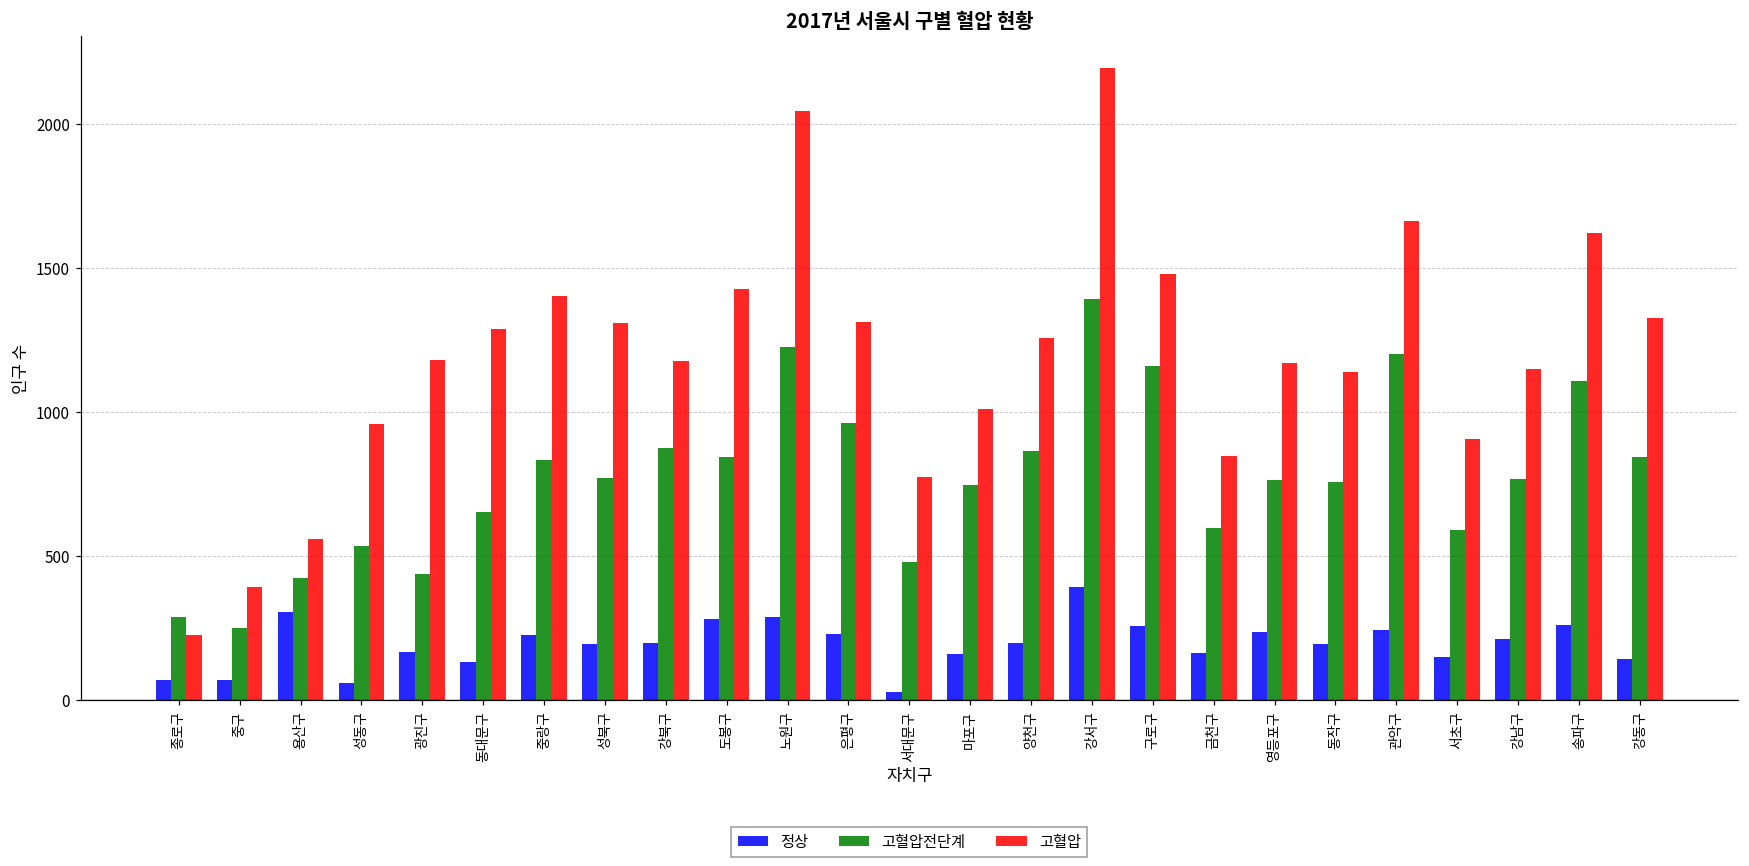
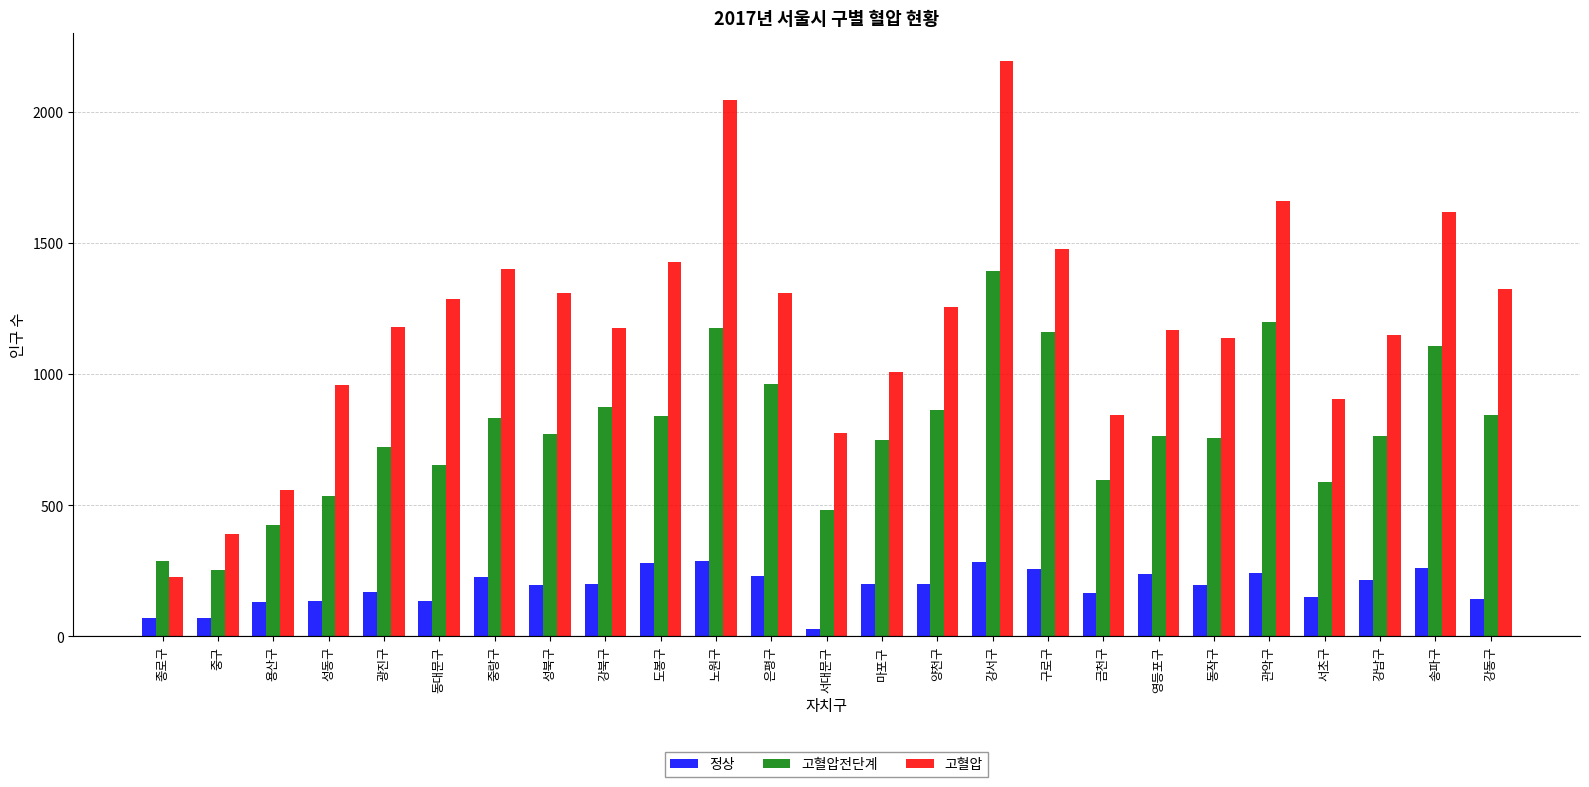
정상, 용산구: 310 -> 130
정상, 성동구: 60 -> 140
고혈압전단계, 광진구: 440 -> 720
고혈압전단계, 노원구: 1230 -> 1180
정상, 마포구: 160 -> 200
정상, 강서구: 390 -> 280
